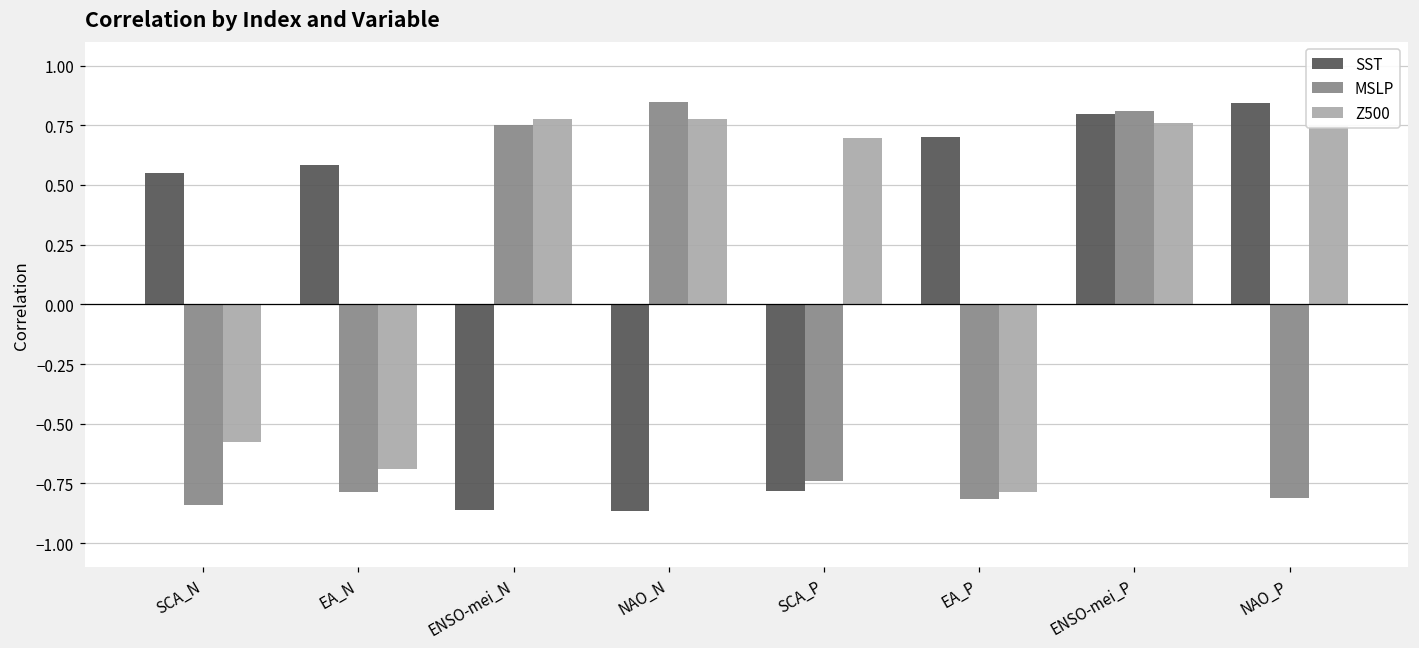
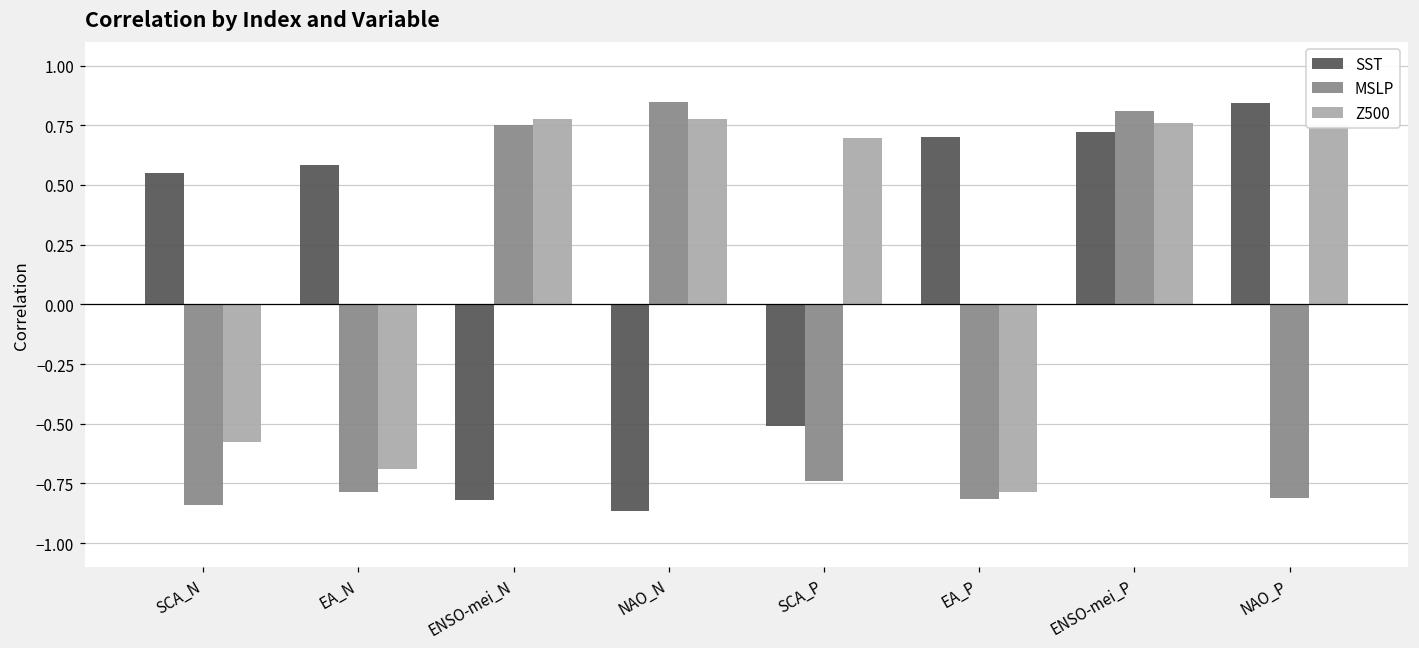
SST, ENSO-mei_N: -0.86 -> -0.82
SST, SCA_P: -0.78 -> -0.51
SST, ENSO-mei_P: 0.80 -> 0.72
